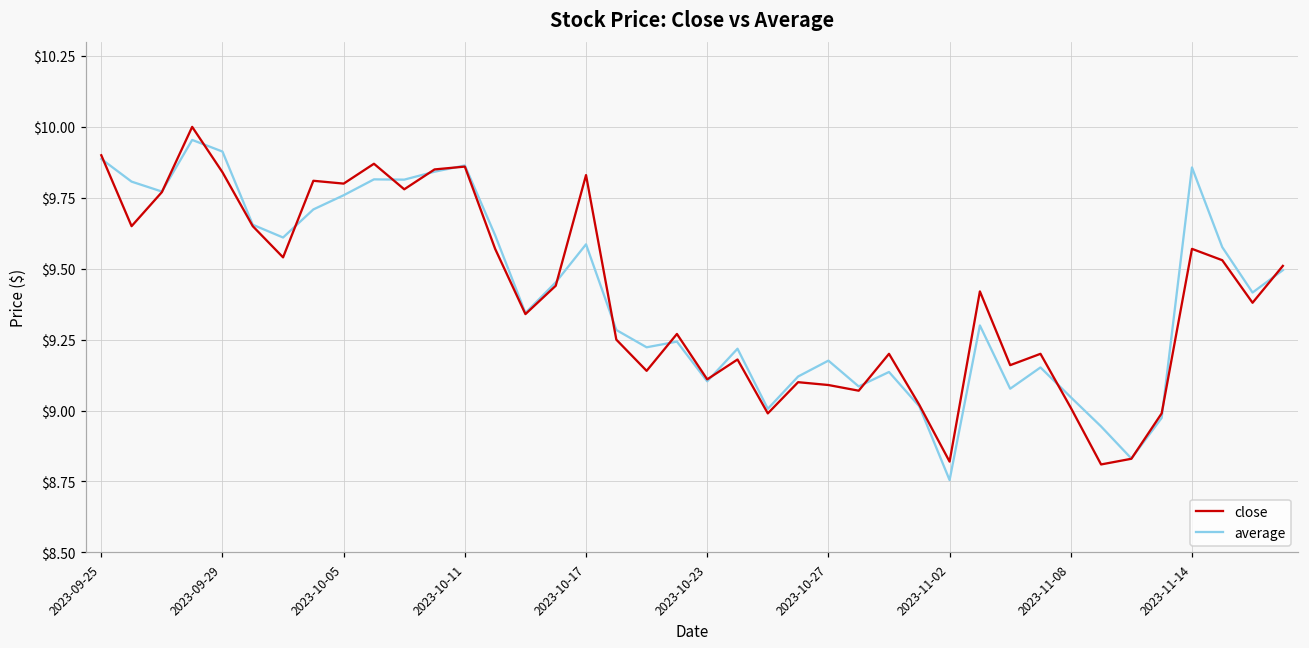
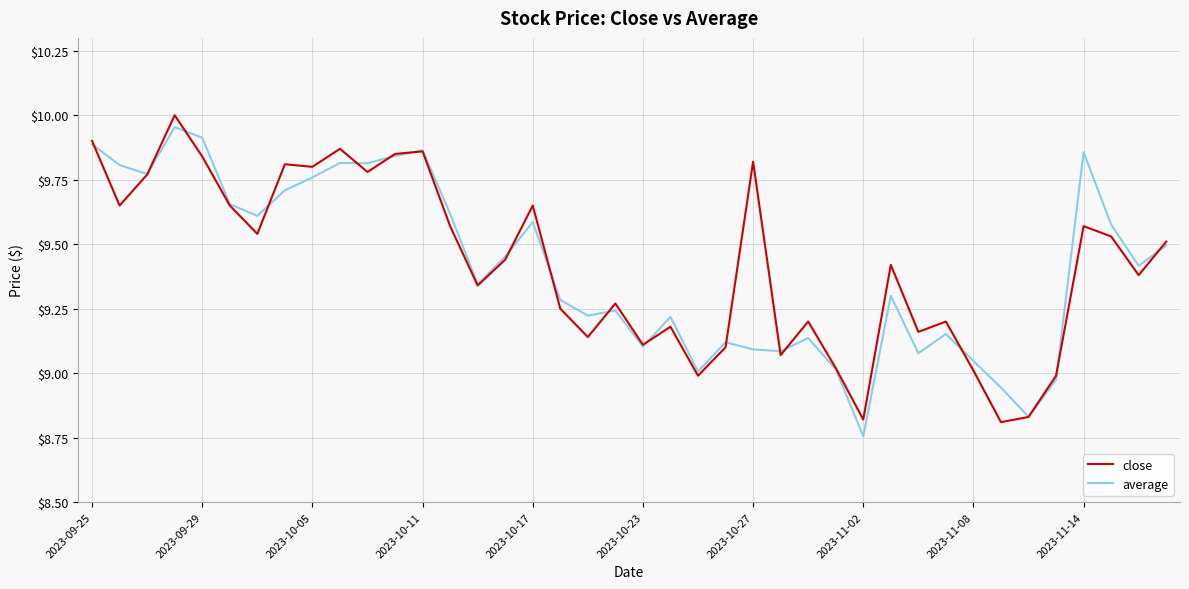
close, 2023-10-17: $9.83 -> $9.65
close, 2023-10-27: $9.09 -> $9.82
average, 2023-10-27: $9.18 -> $9.09
